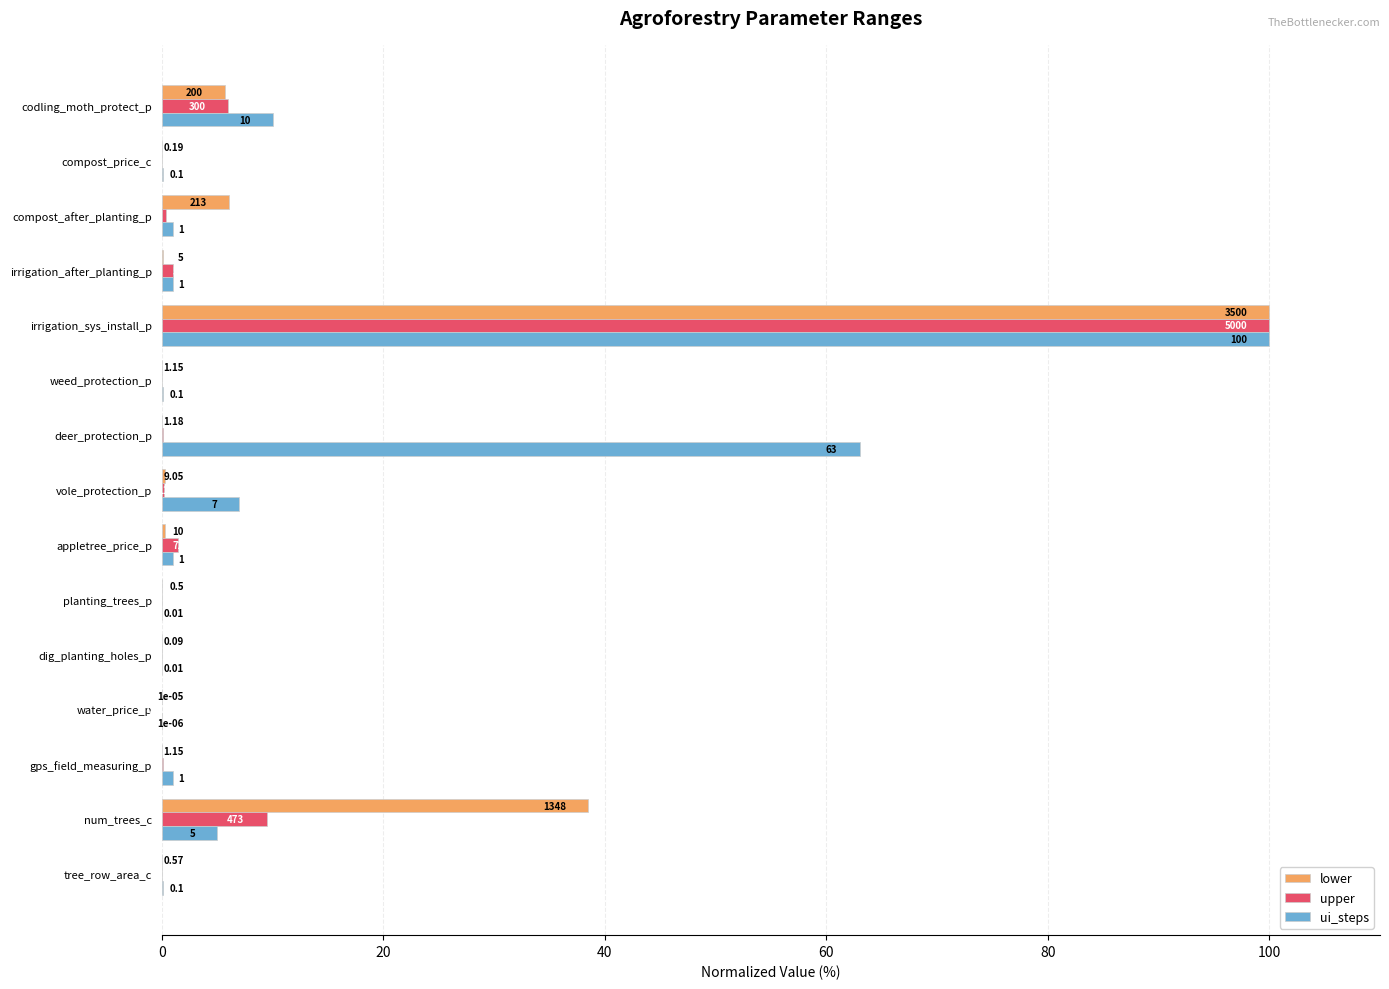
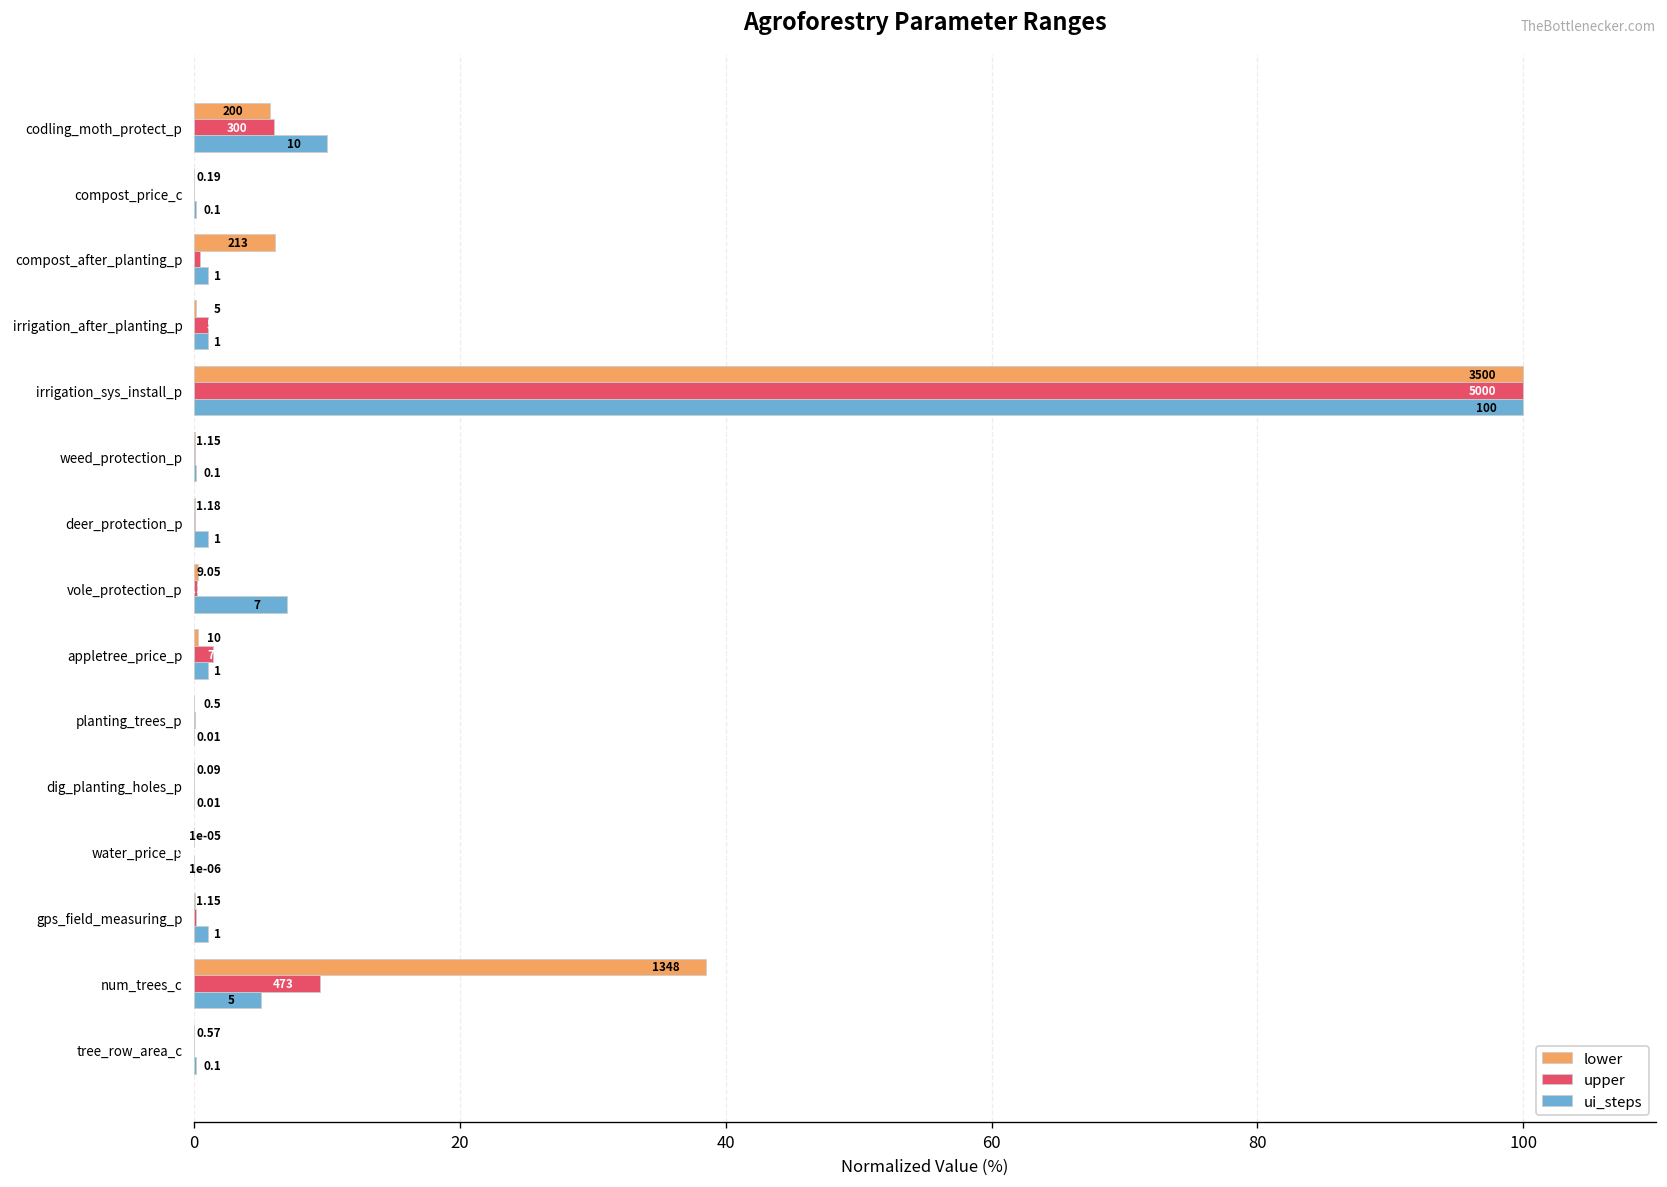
ui_steps, deer_protection_p: 63 -> 1
